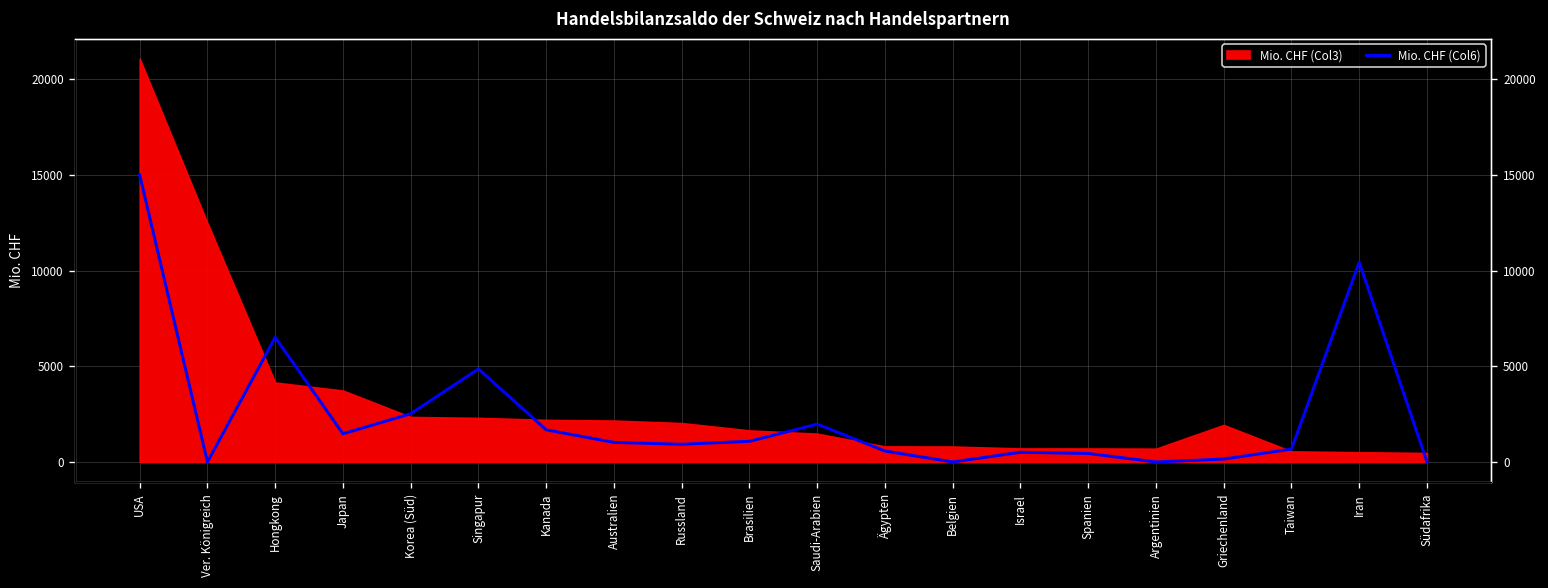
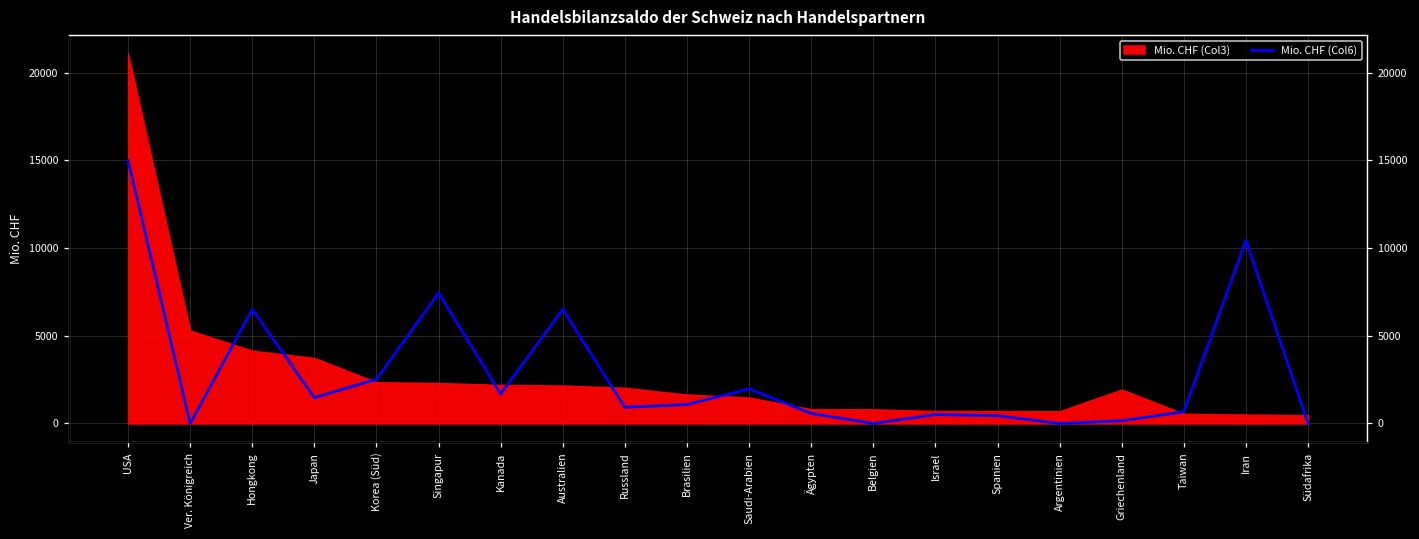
Mio. CHF (Col3), Ver. Königreich: 12500 -> 5300
Mio. CHF (Col6), Singapur: 4900 -> 7400
Mio. CHF (Col6), Australien: 1000 -> 6500
